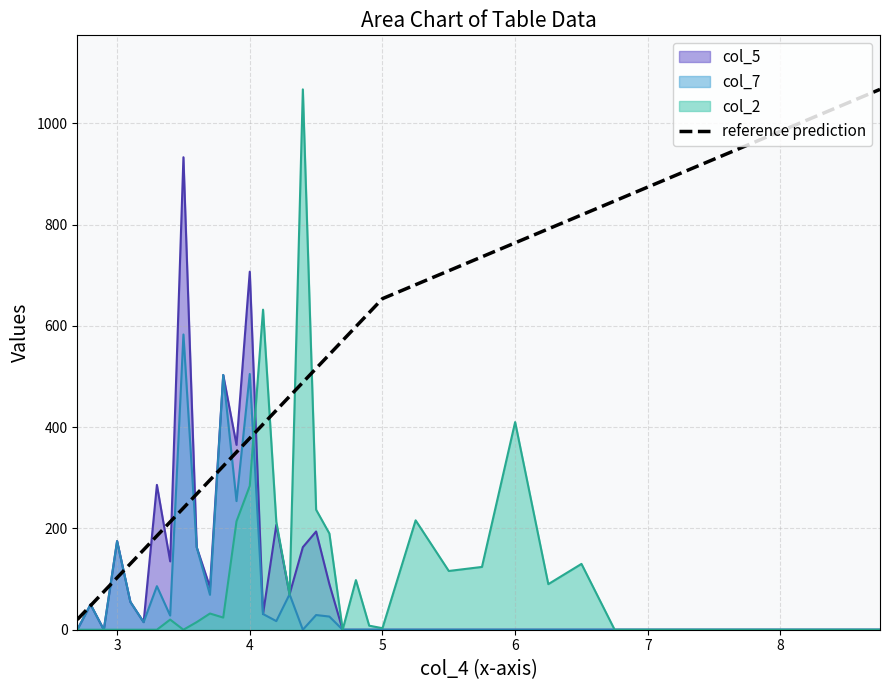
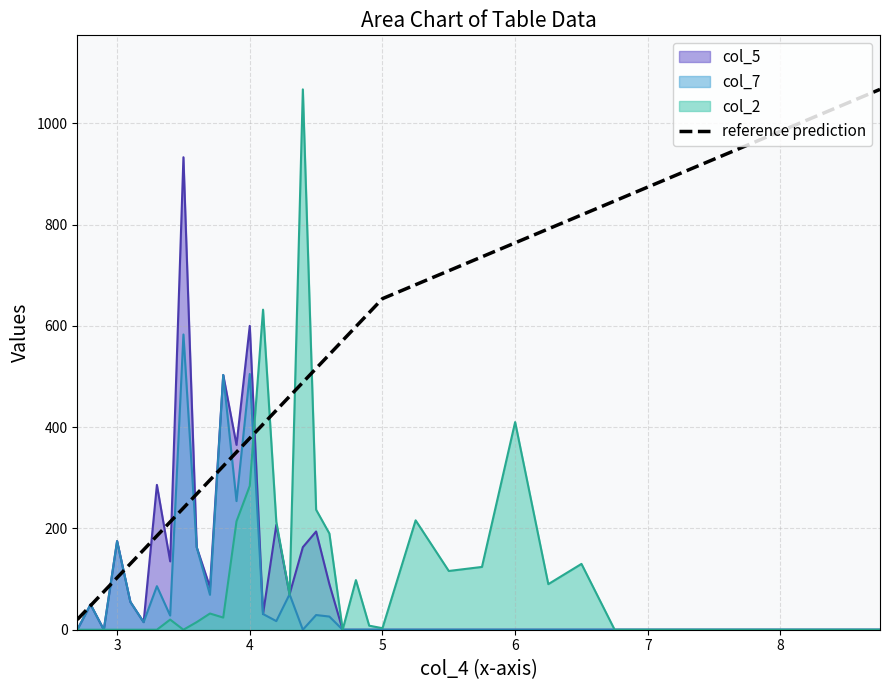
col_5, 4: 710 -> 600
